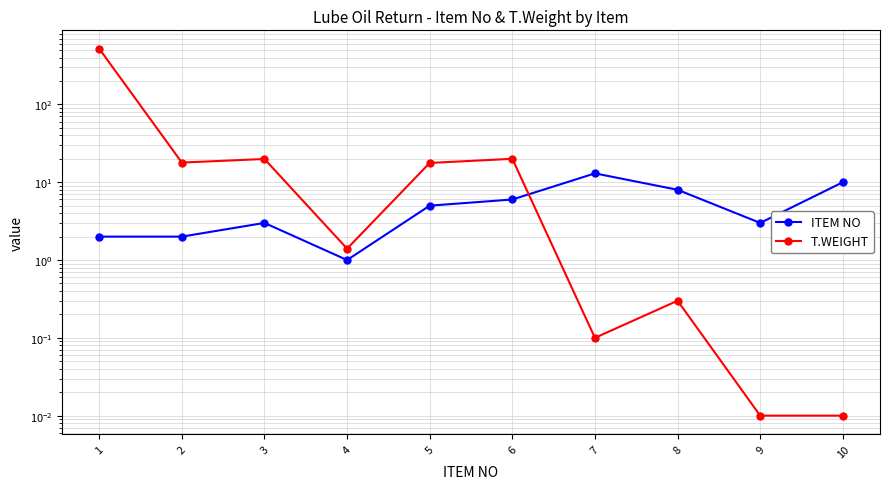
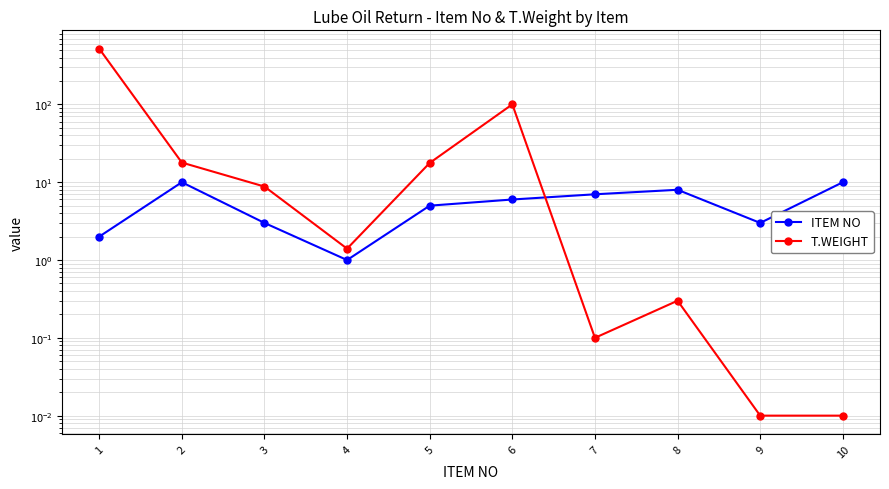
ITEM NO, 2: 2 -> 10
T.WEIGHT, 3: 20 -> 9
T.WEIGHT, 6: 20 -> 100
ITEM NO, 7: 13 -> 7
